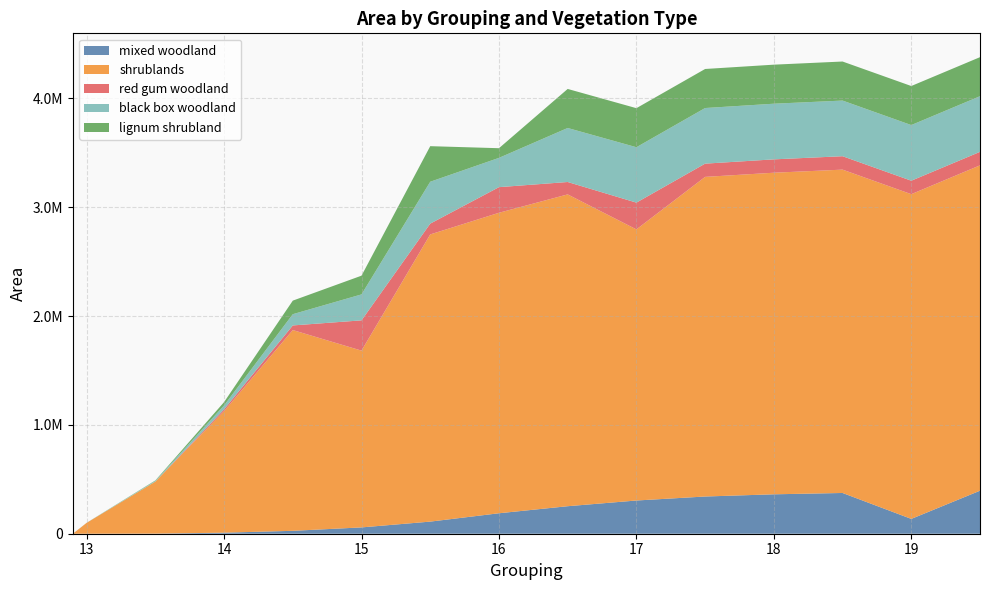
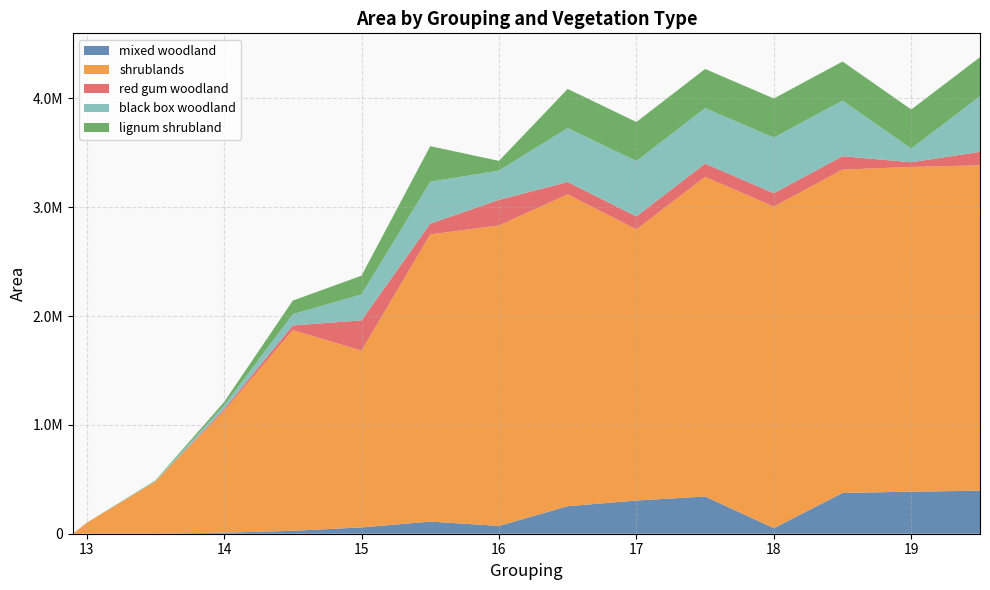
mixed woodland, 16: 190000 -> 70000
red gum woodland, 17: 250000 -> 120000
mixed woodland, 18: 360000 -> 50000
mixed woodland, 19: 140000 -> 390000
red gum woodland, 19: 120000 -> 40000
black box woodland, 19: 510000 -> 130000
